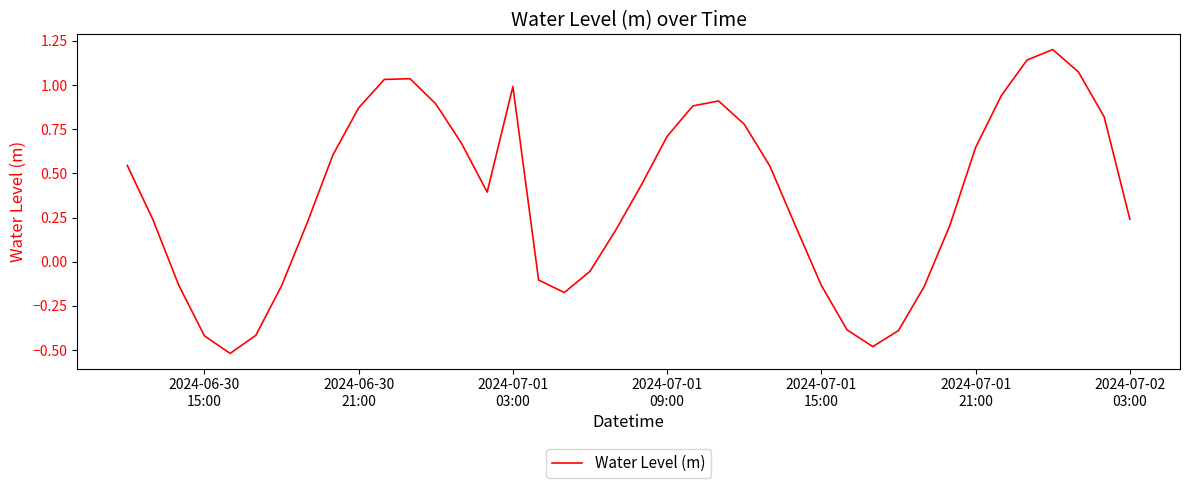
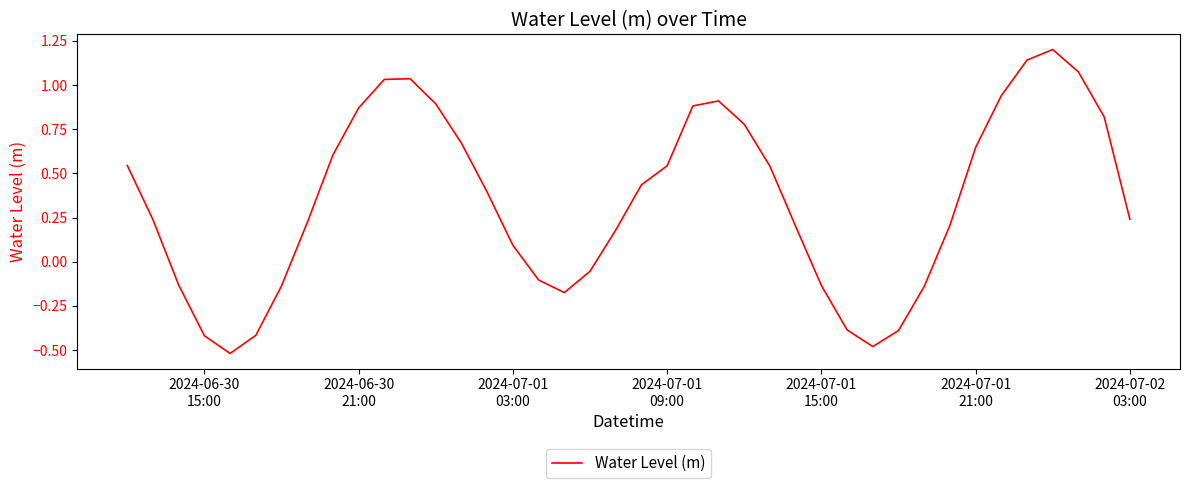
2024-07-01 03:00: 0.99 -> 0.09
2024-07-01 09:00: 0.71 -> 0.54
